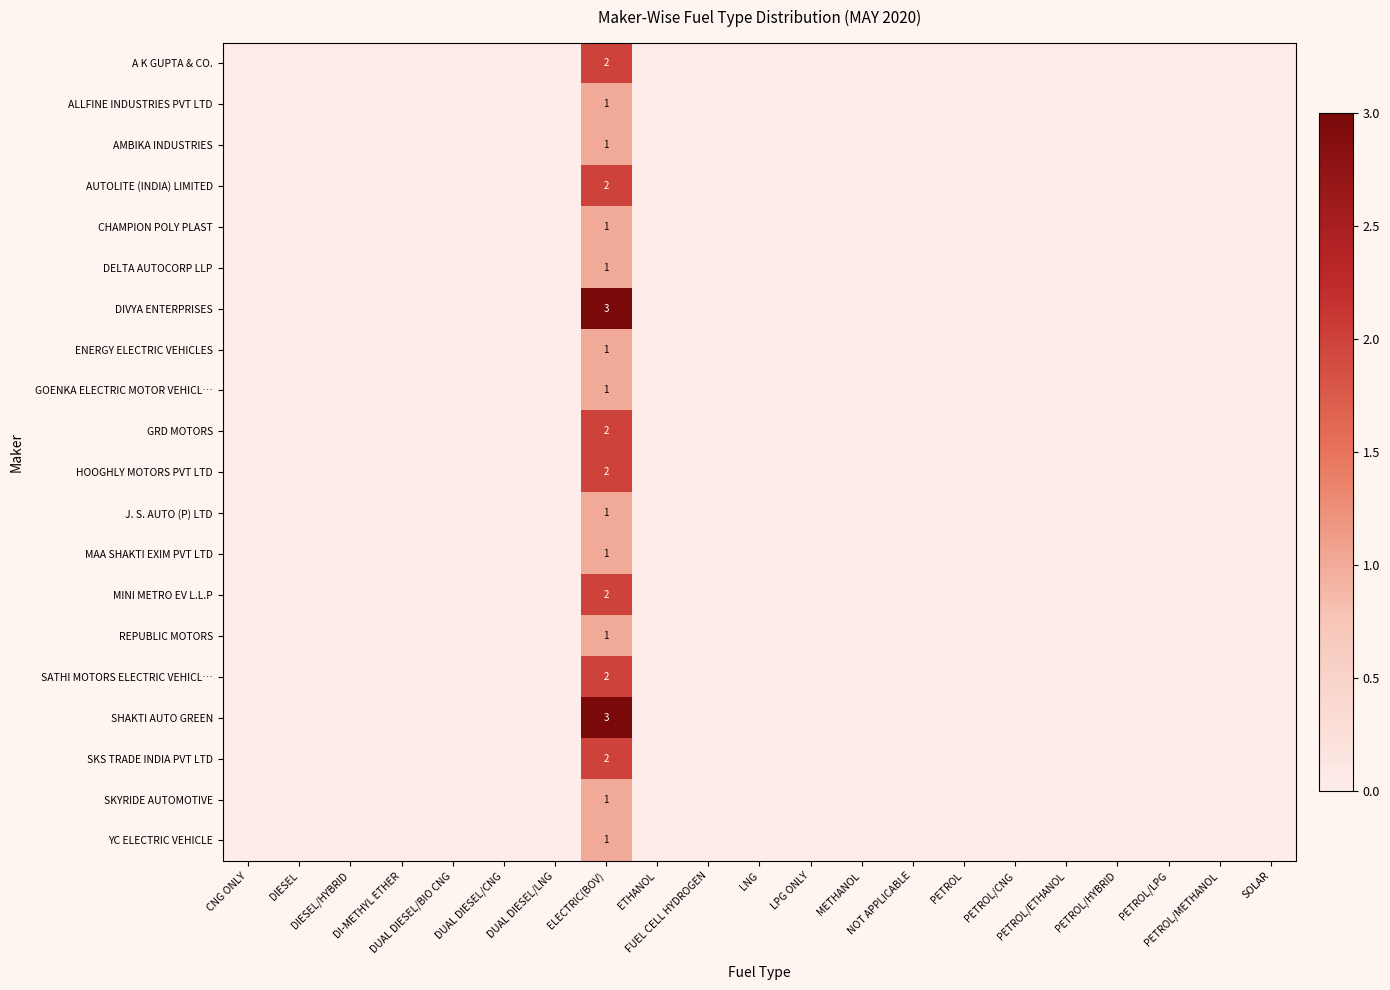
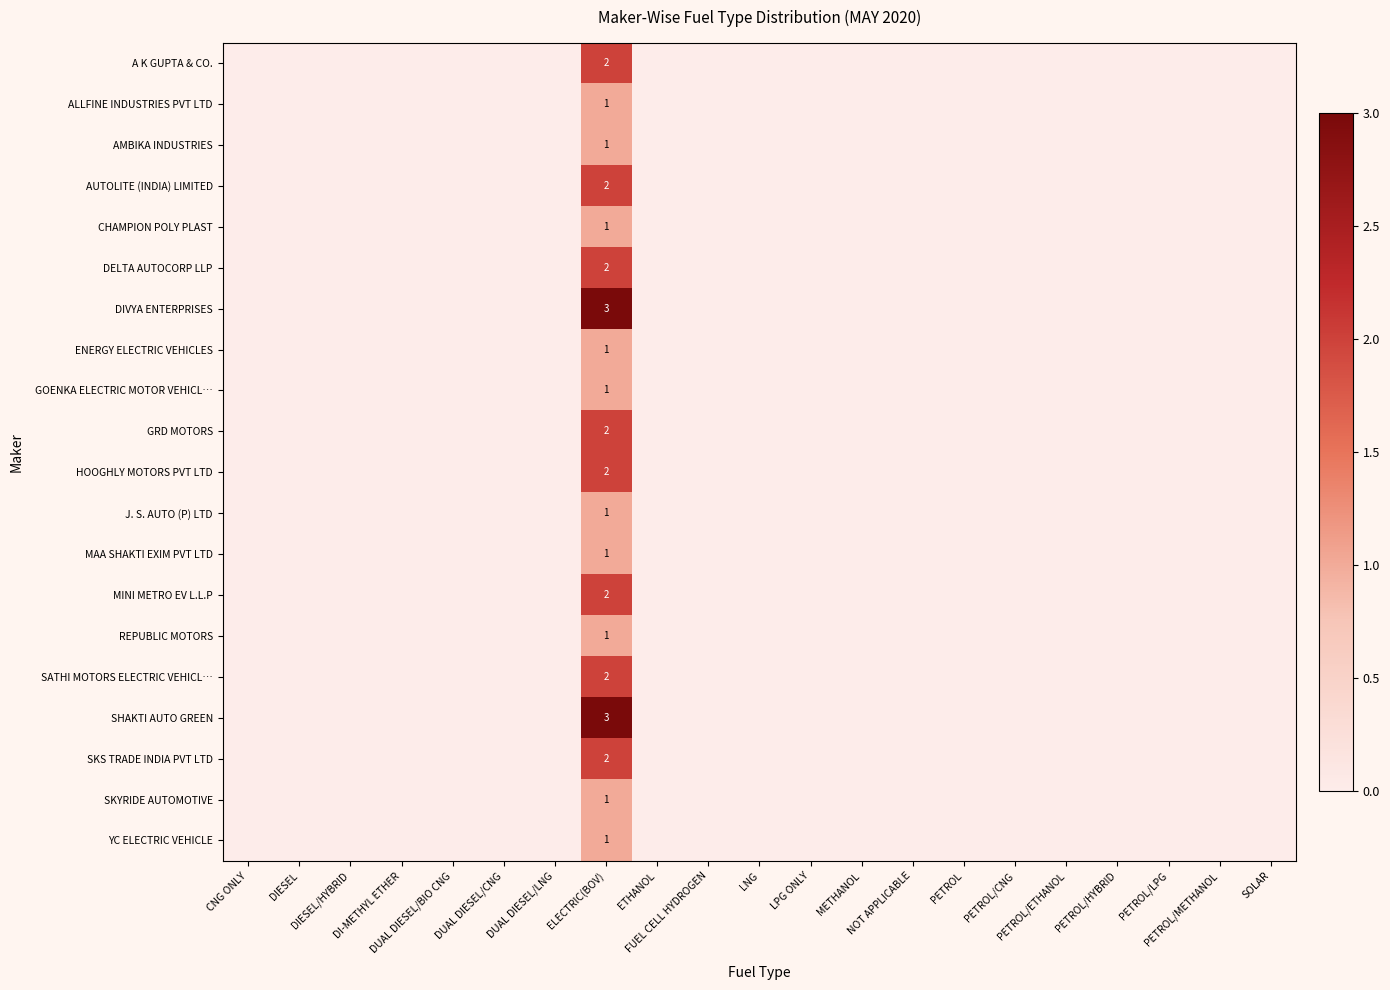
DELTA AUTOCORP LLP, ELECTRIC(BOV): 1 -> 2
